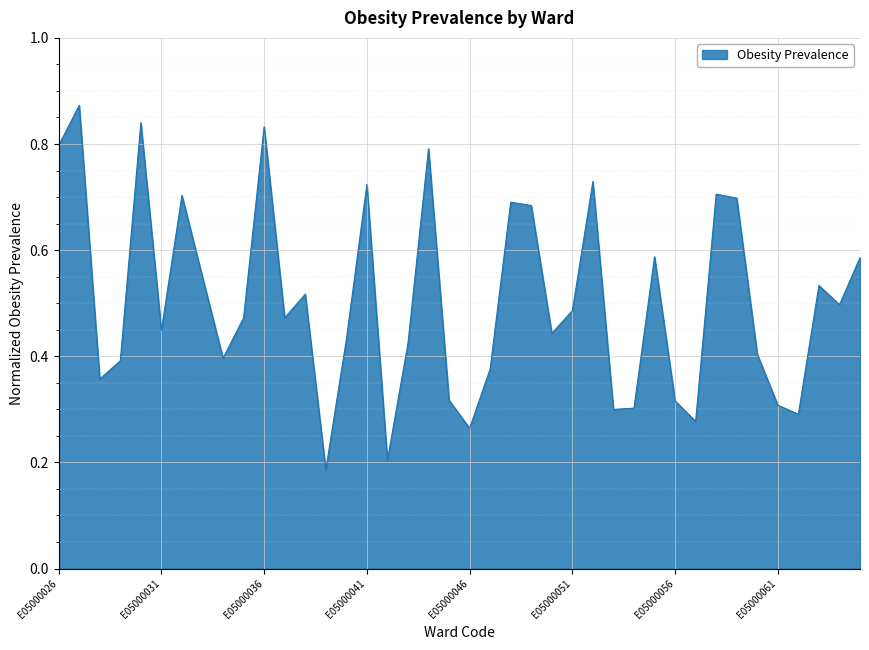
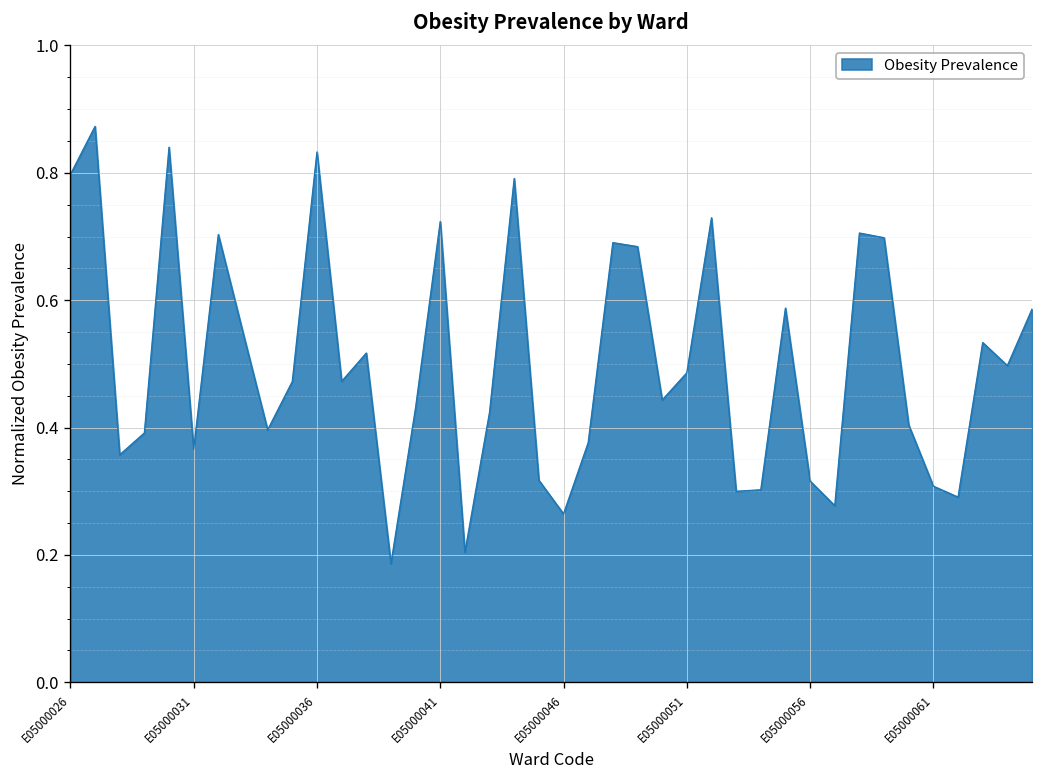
E05000031: 0.45 -> 0.37
